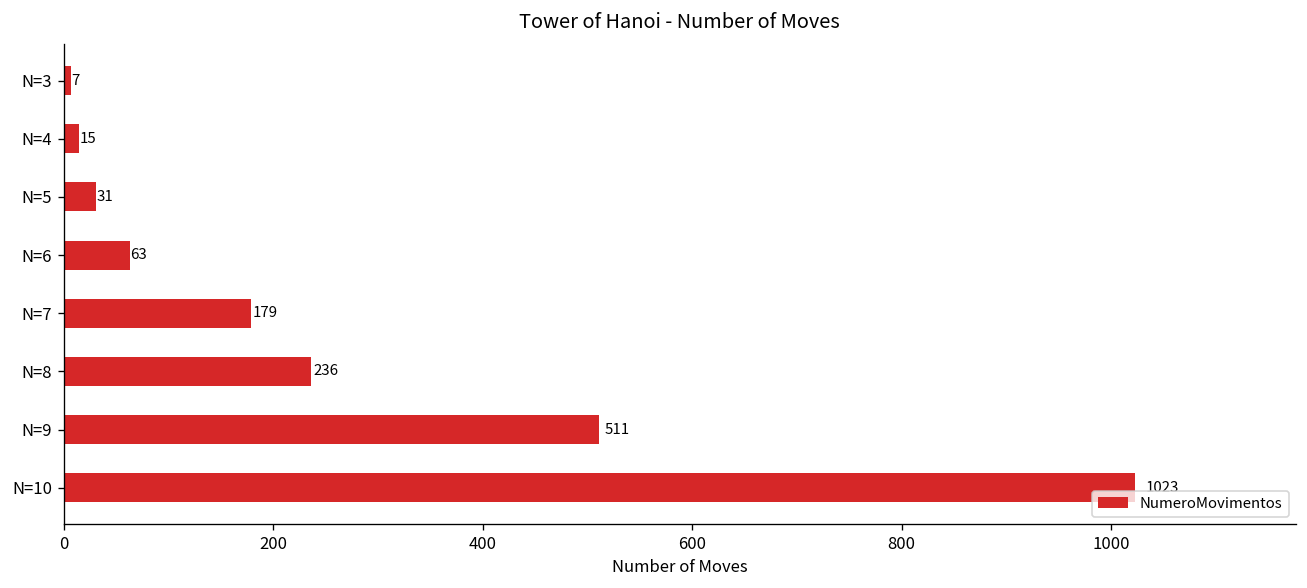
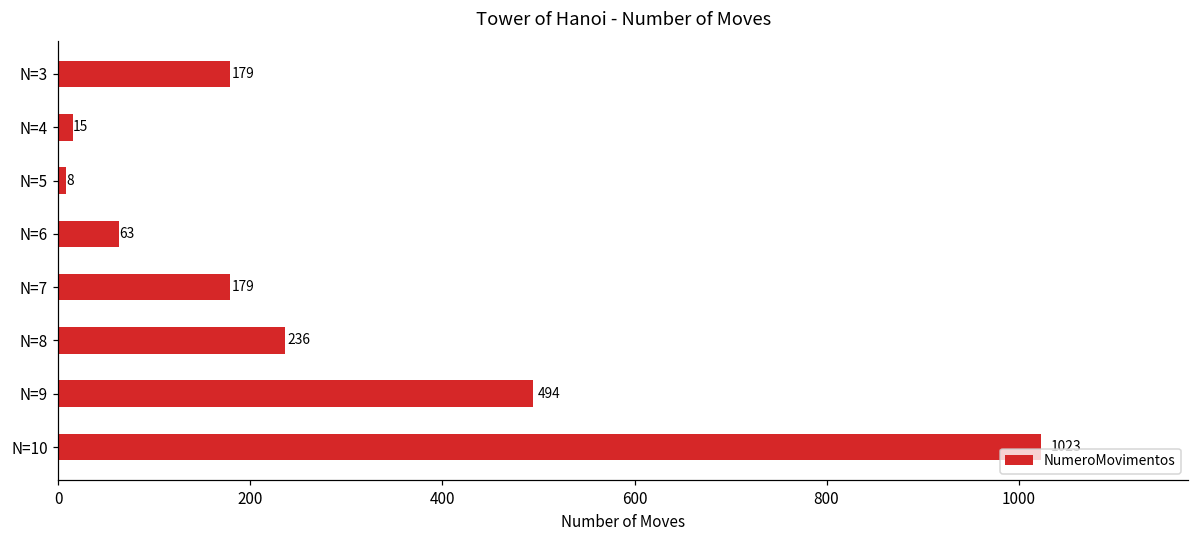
N=3: 7 -> 179
N=5: 31 -> 8
N=9: 511 -> 494
